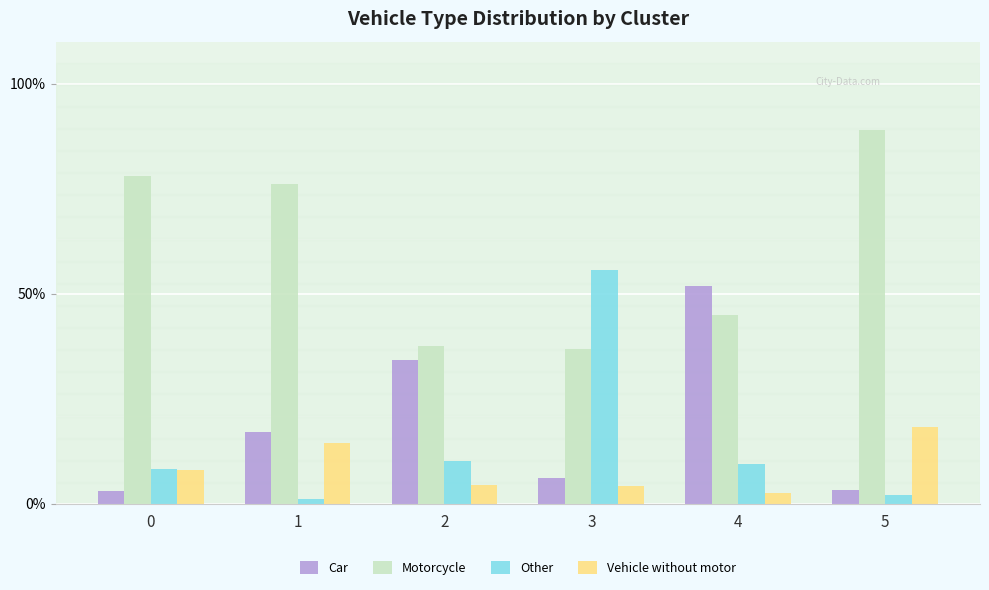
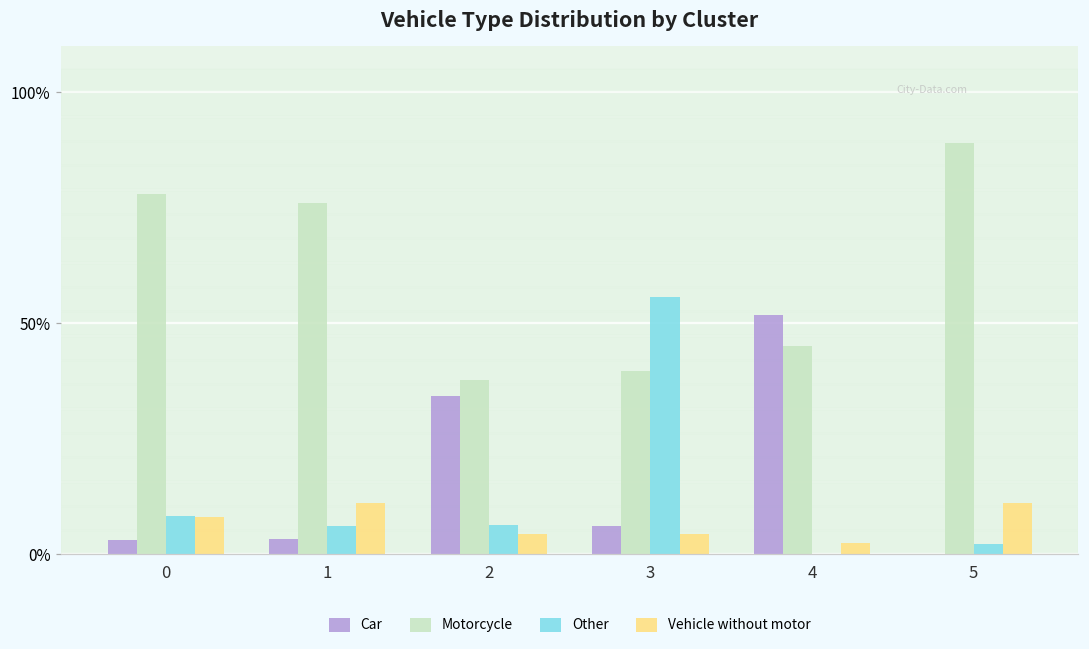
Car, 1: 17% -> 3%
Other, 1: 1% -> 6%
Vehicle without motor, 1: 15% -> 11%
Other, 2: 10% -> 6%
Motorcycle, 3: 37% -> 40%
Other, 4: 10% -> 0%
Car, 5: 3% -> 0%
Vehicle without motor, 5: 18% -> 11%
